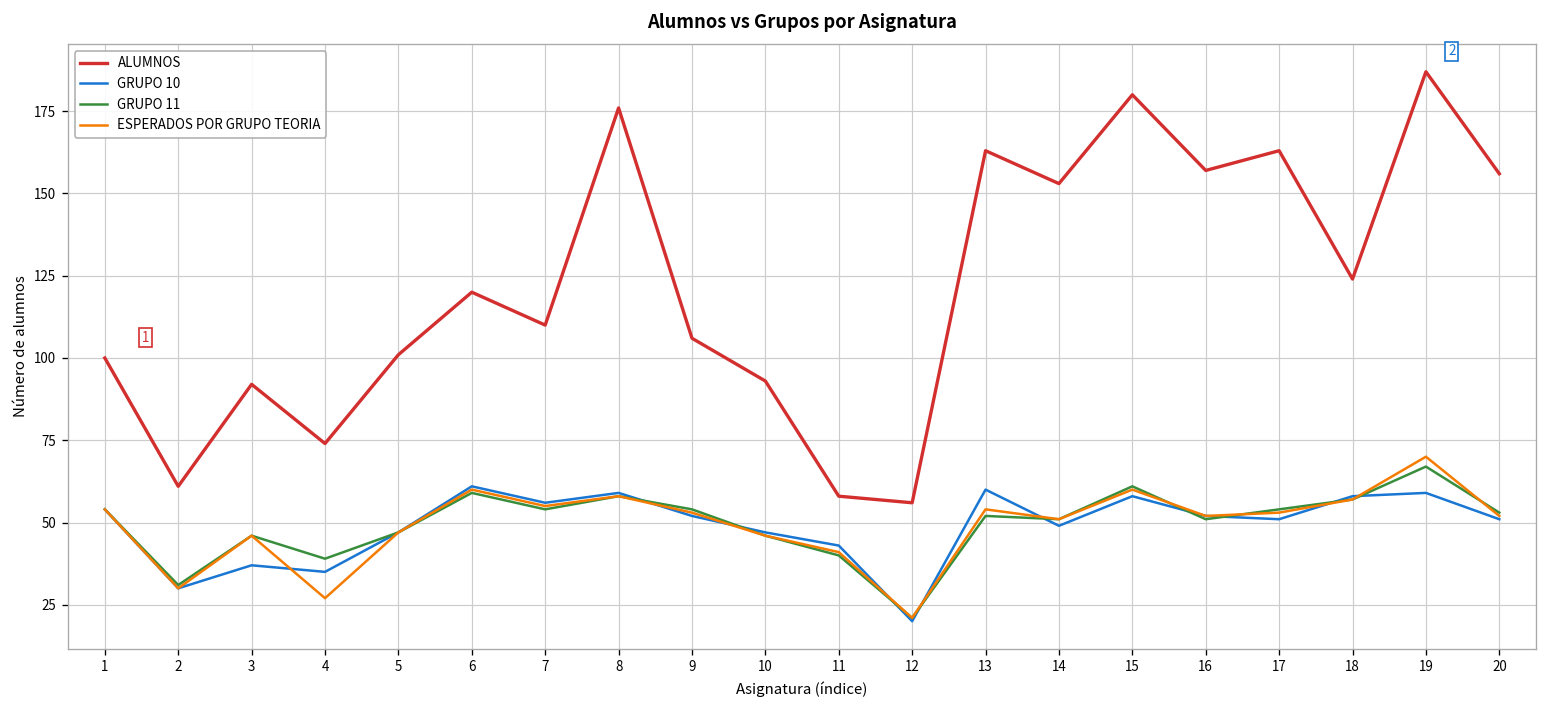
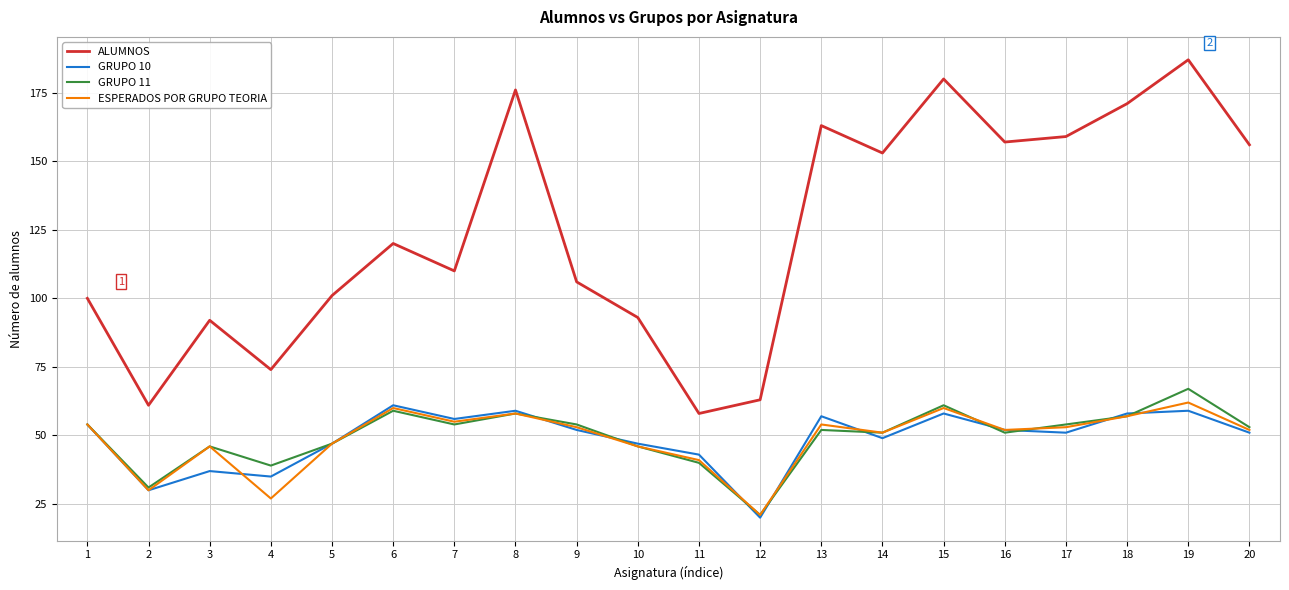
ALUMNOS, 12: 56 -> 63
GRUPO 10, 13: 60 -> 57
ALUMNOS, 17: 163 -> 159
ALUMNOS, 18: 124 -> 171
ESPERADOS POR GRUPO TEORIA, 19: 70 -> 62
